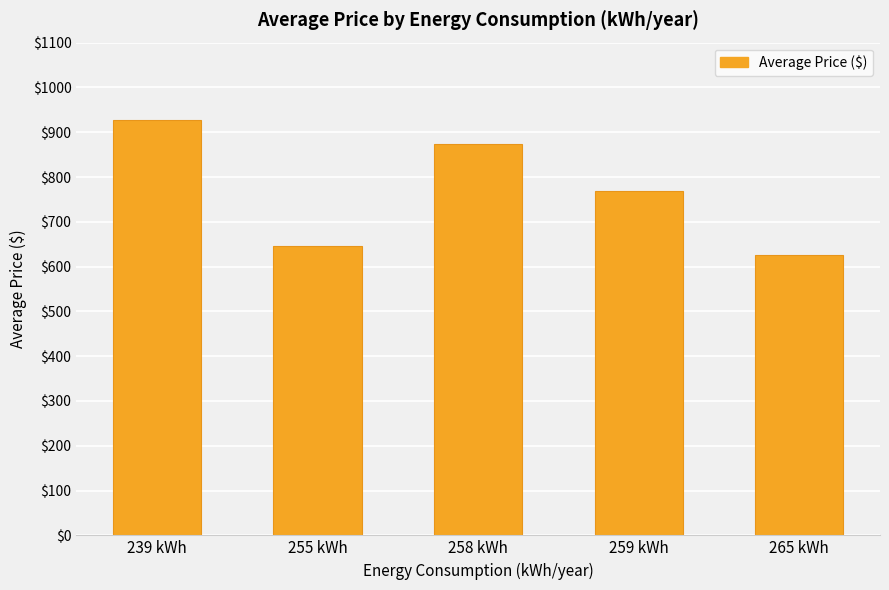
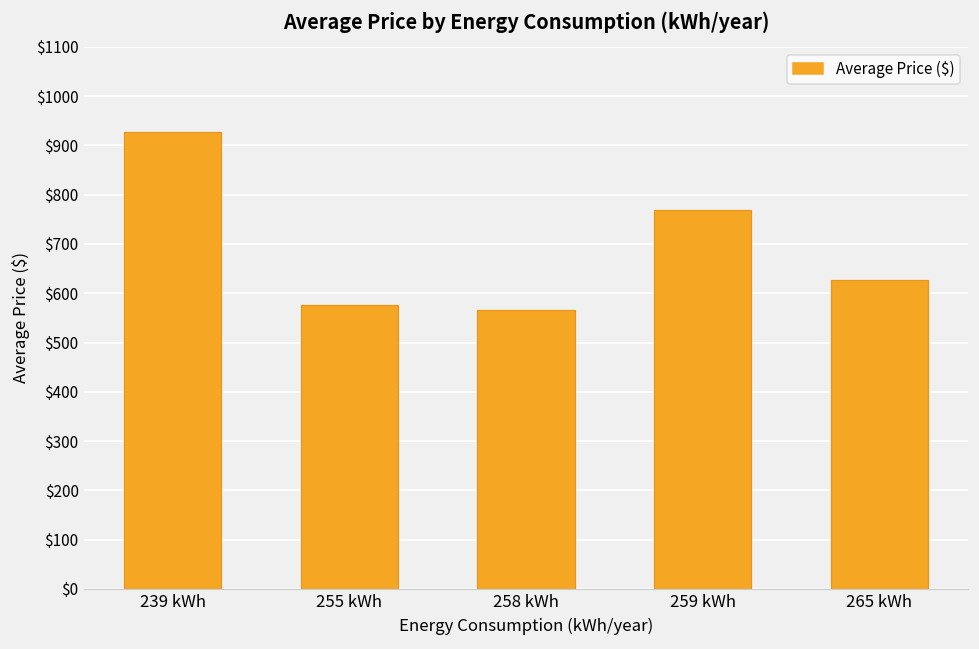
255 kWh: $650 -> $580
258 kWh: $870 -> $570
